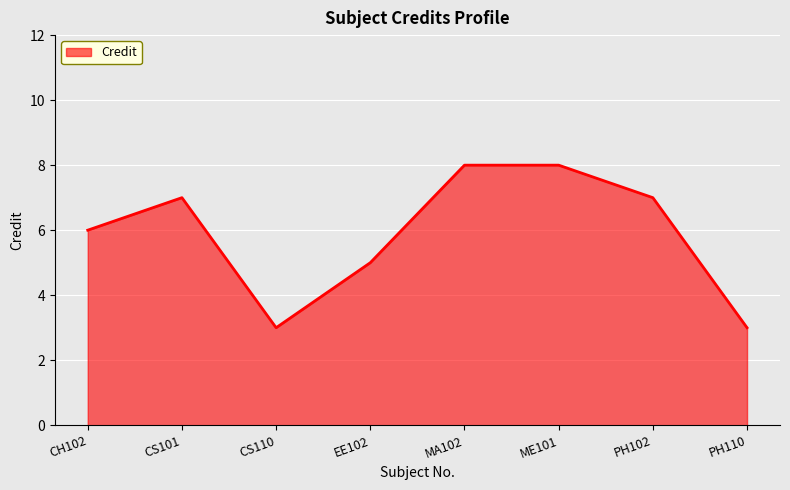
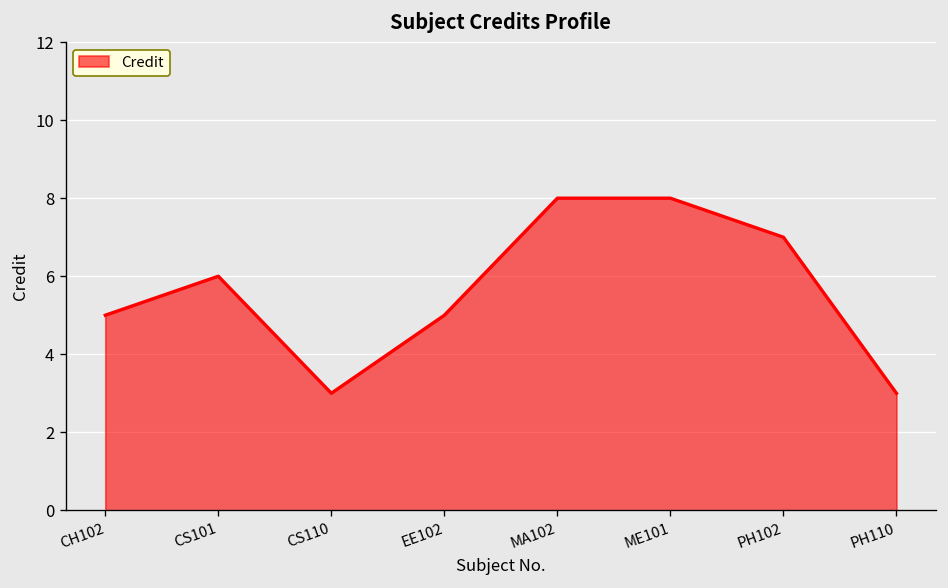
CH102: 6 -> 5
CS101: 7 -> 6
